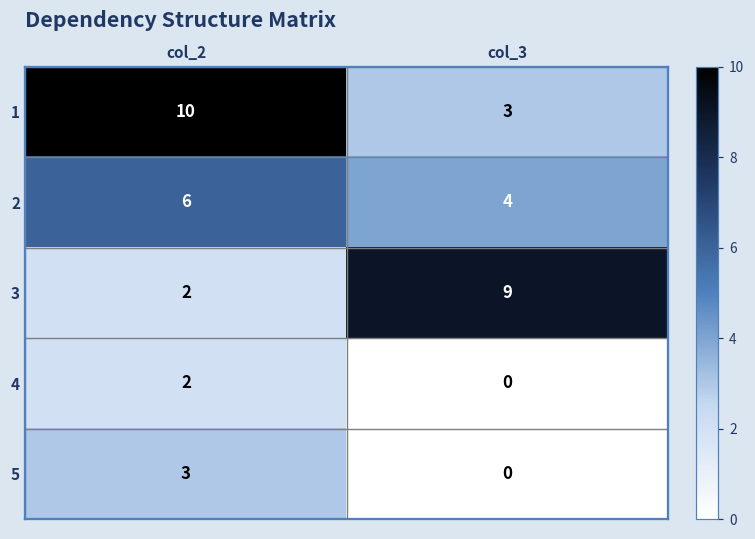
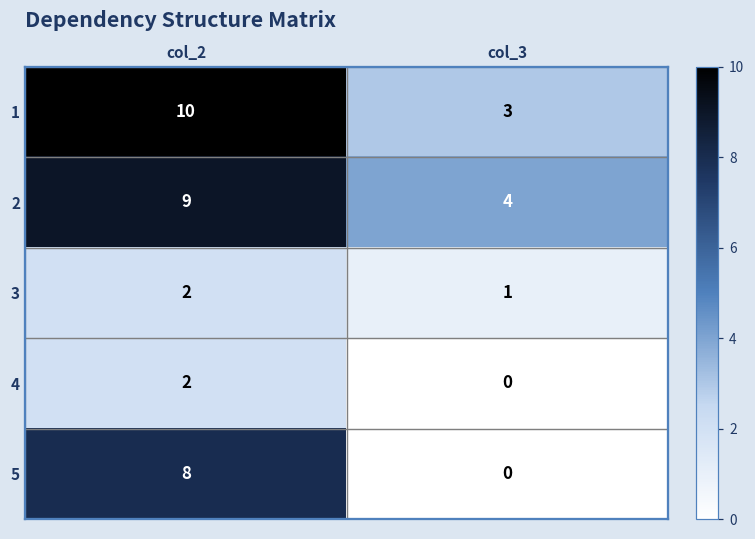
2, col_2: 6 -> 9
3, col_3: 9 -> 1
5, col_2: 3 -> 8
